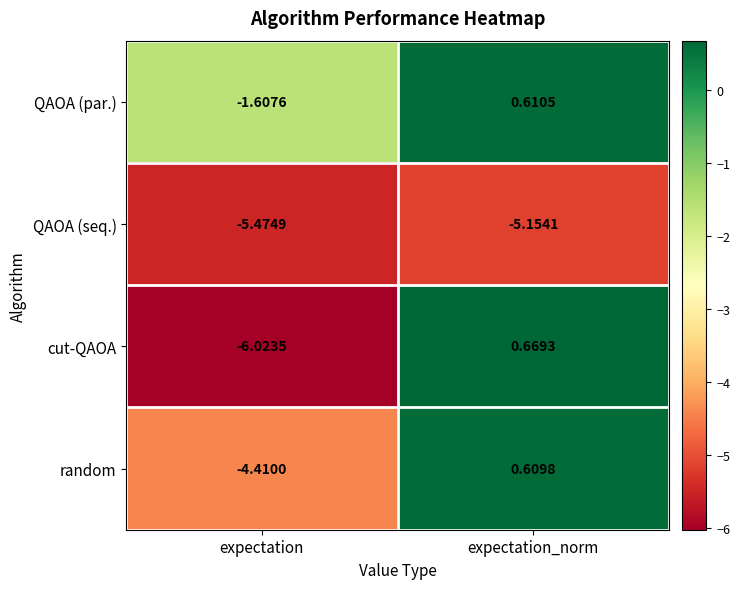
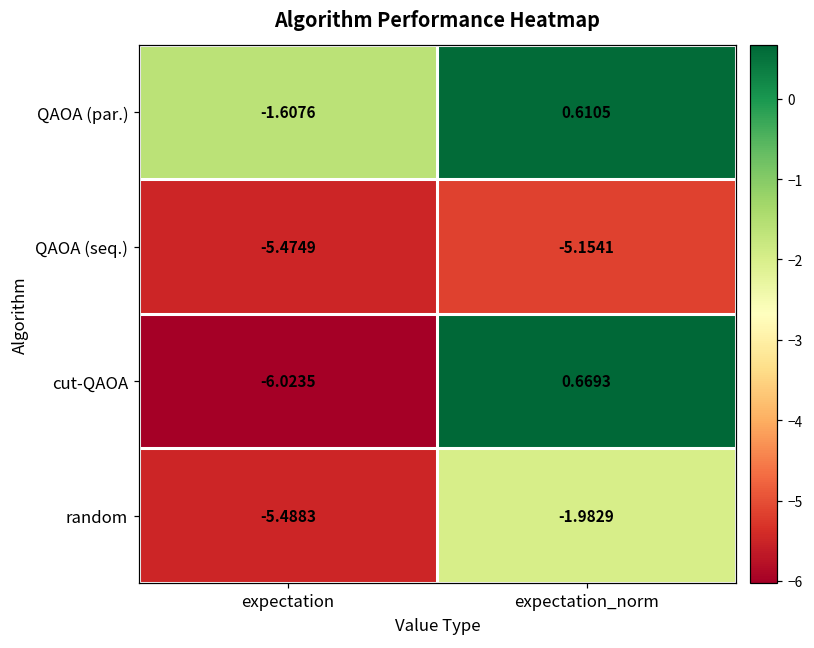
random, expectation: -4.4100 -> -5.4883
random, expectation_norm: 0.6098 -> -1.9829
